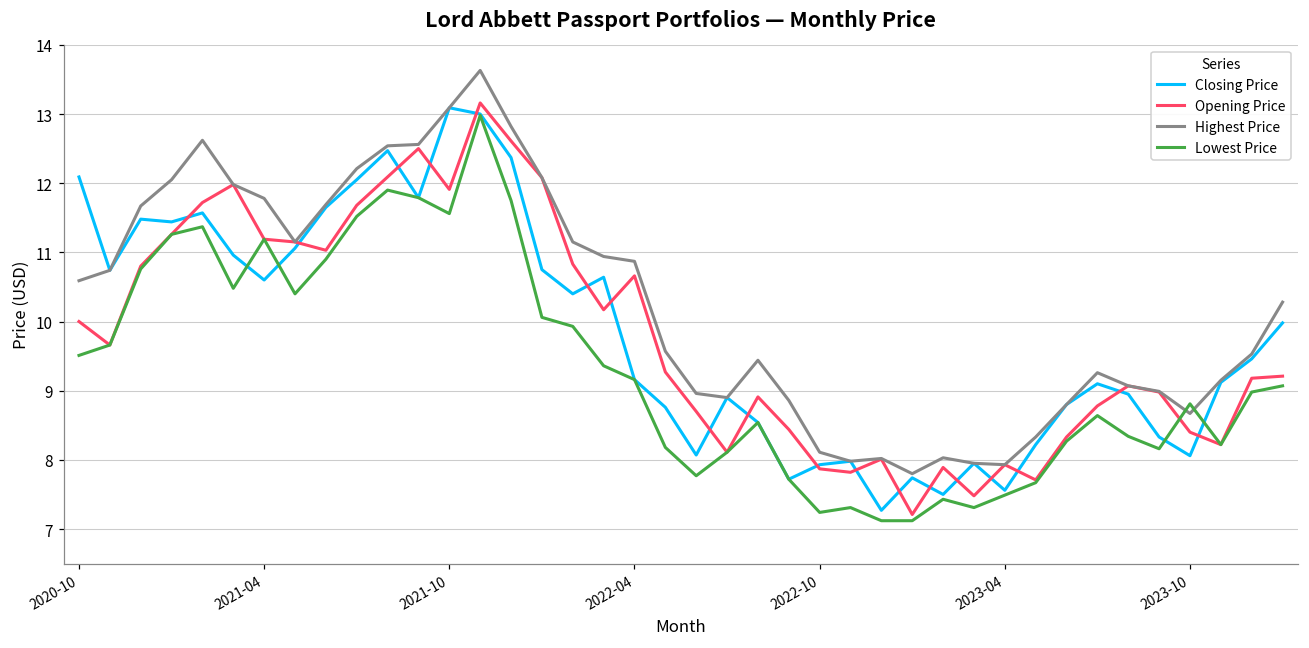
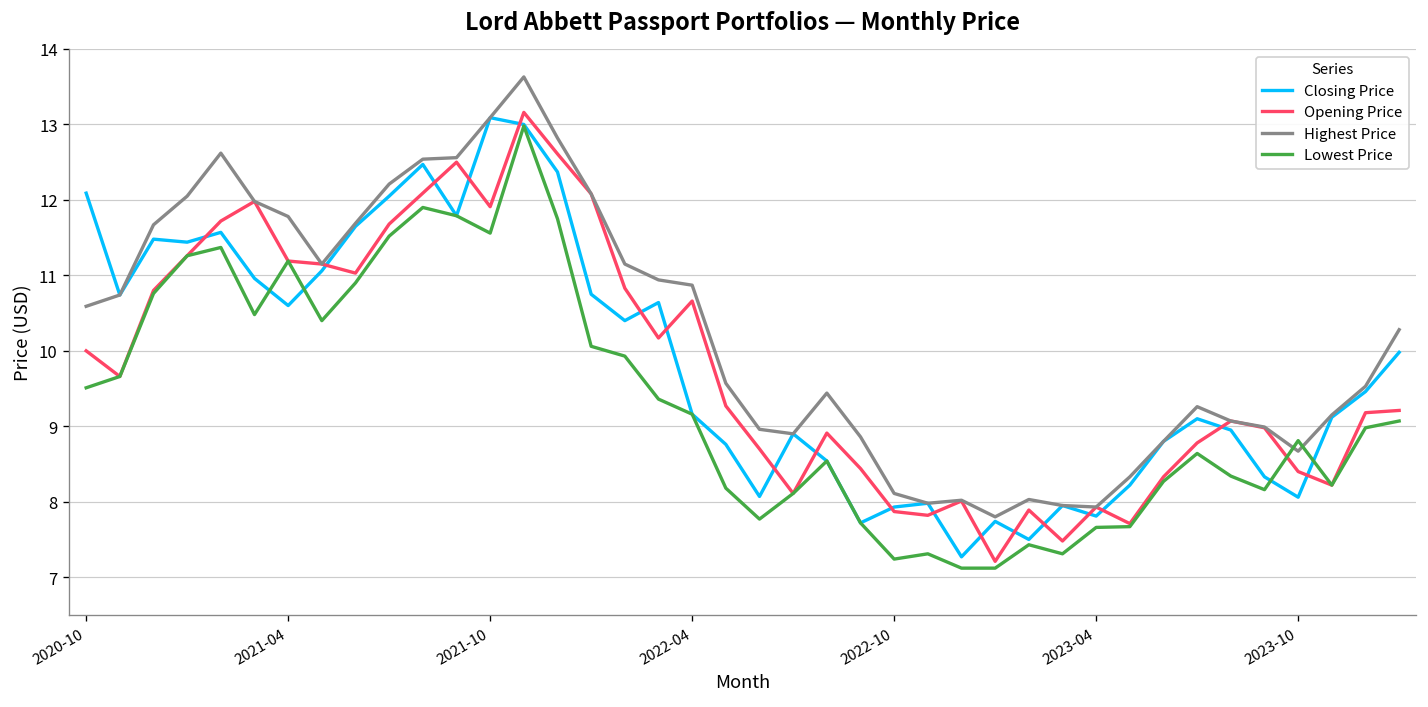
Closing Price, 2023-04: 7.6 -> 7.8
Lowest Price, 2023-04: 7.5 -> 7.7
